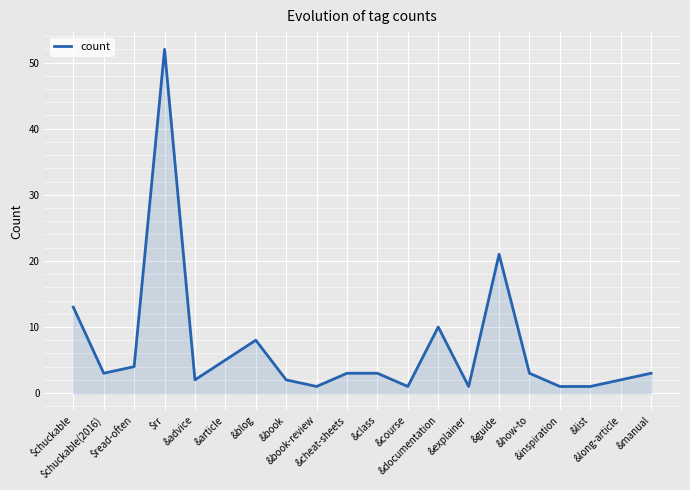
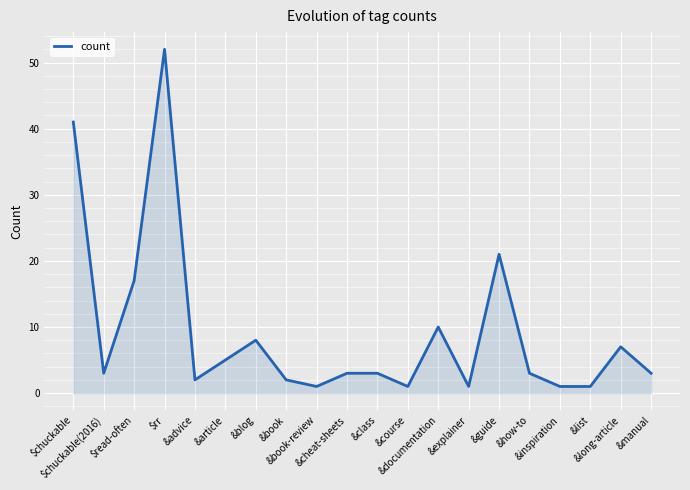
$chuckable: 13 -> 41
$read-often: 4 -> 17
&long-article: 2 -> 7
